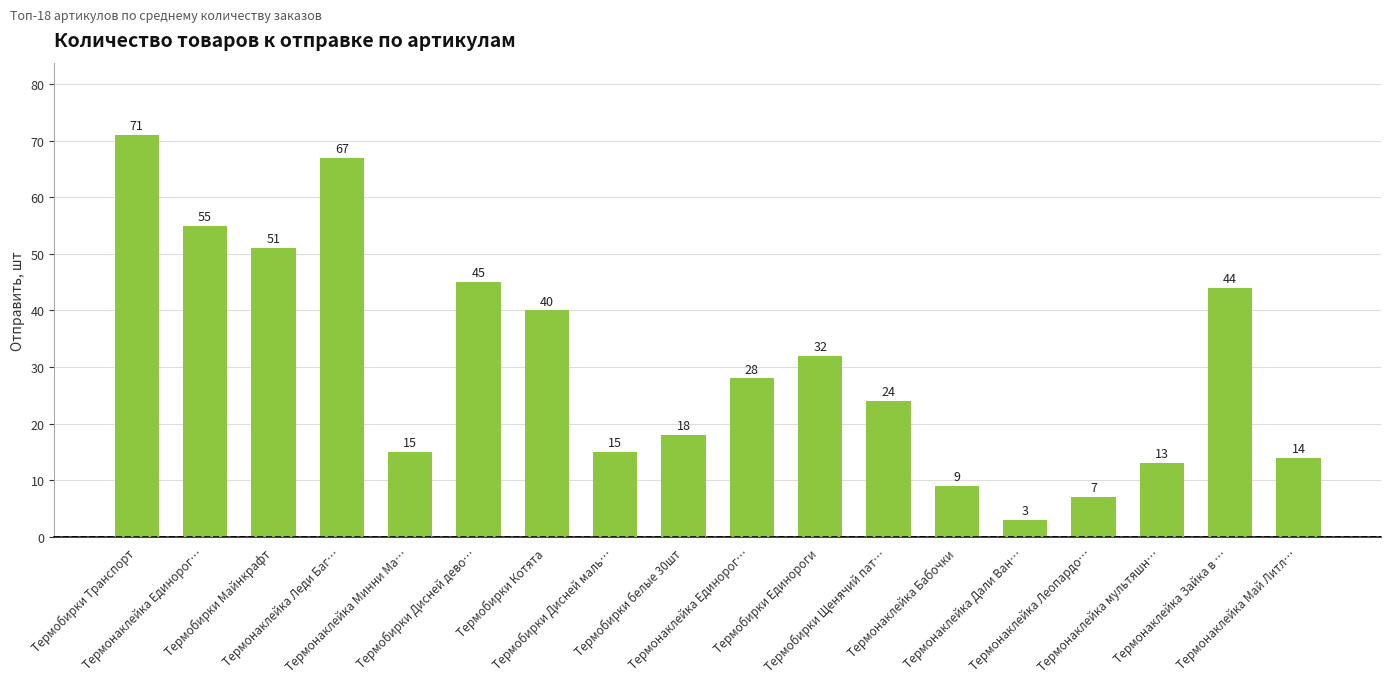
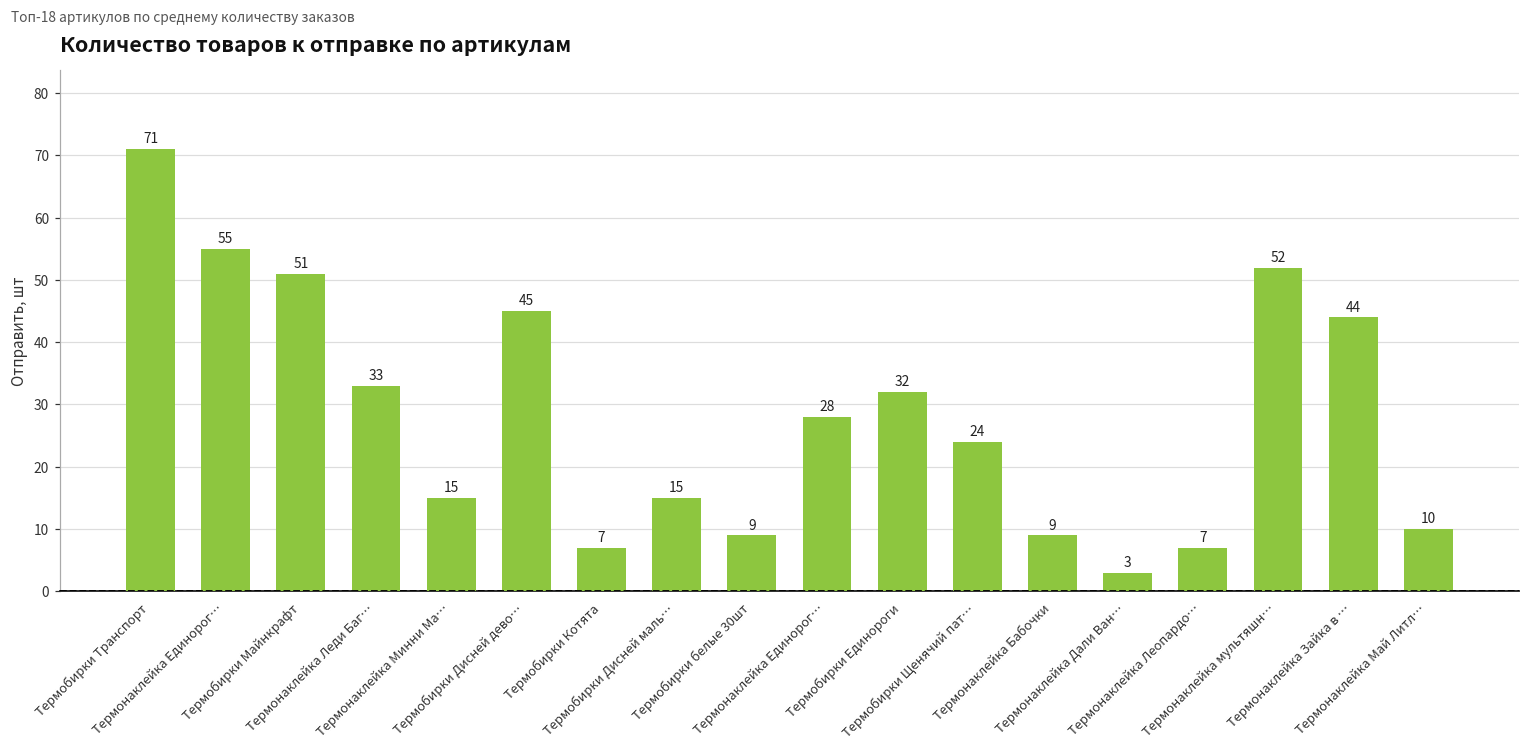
Термонаклейка Леди Баг…: 67 -> 33
Термобирки Котята: 40 -> 7
Термобирки белые 30шт: 18 -> 9
Термонаклейка мультяшн…: 13 -> 52
Термонаклейка Май Литл…: 14 -> 10
